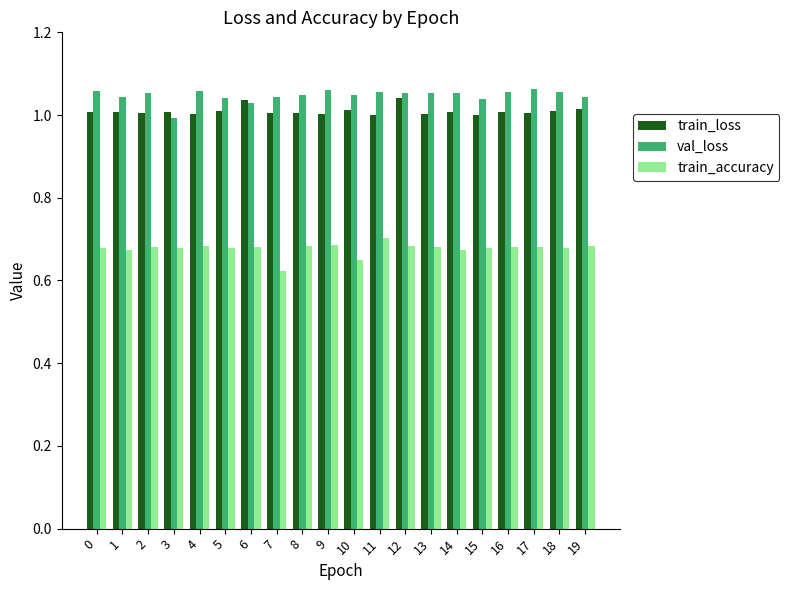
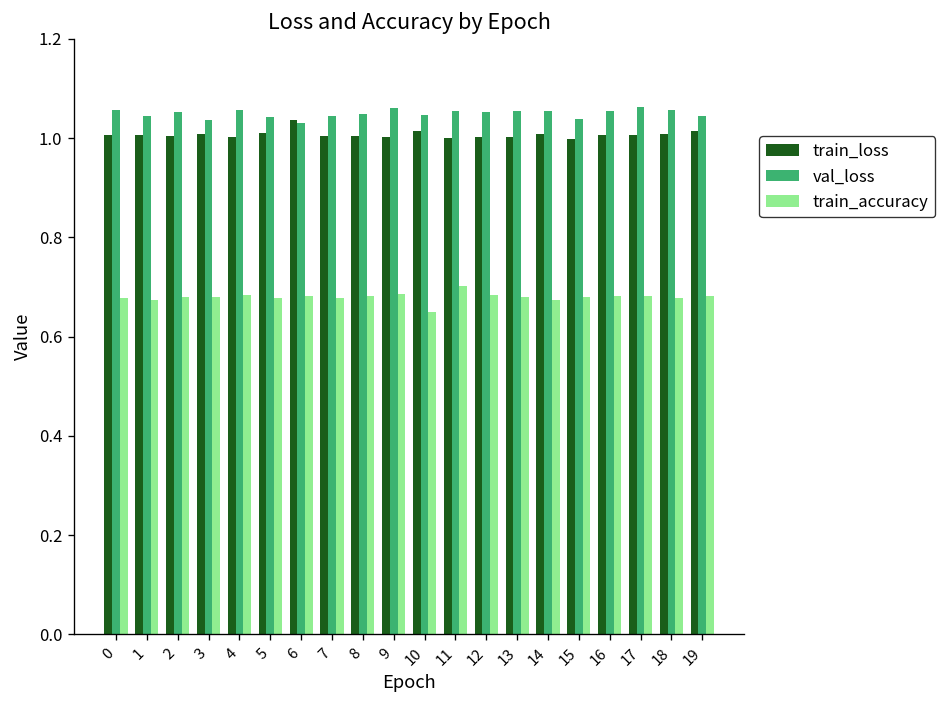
val_loss, 3: 0.99 -> 1.04
train_accuracy, 7: 0.62 -> 0.68
train_loss, 12: 1.04 -> 1.00
